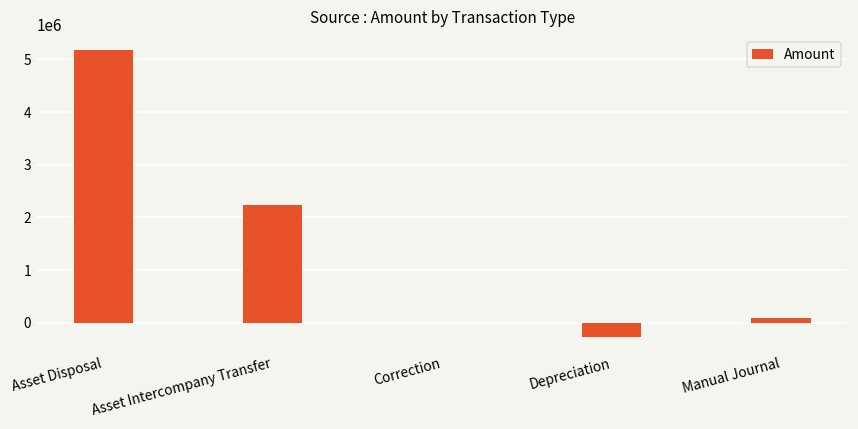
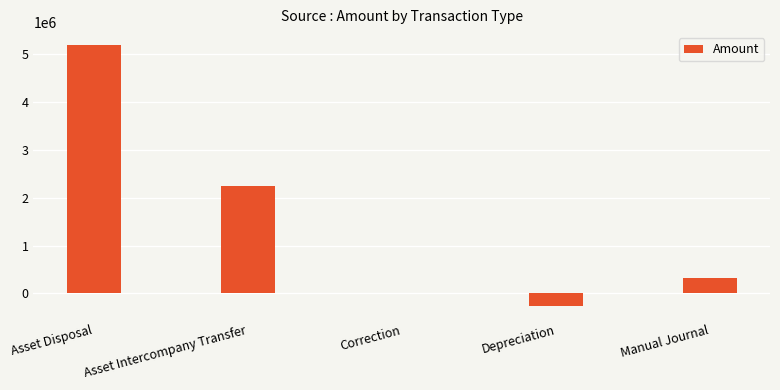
Manual Journal: 100000 -> 300000
